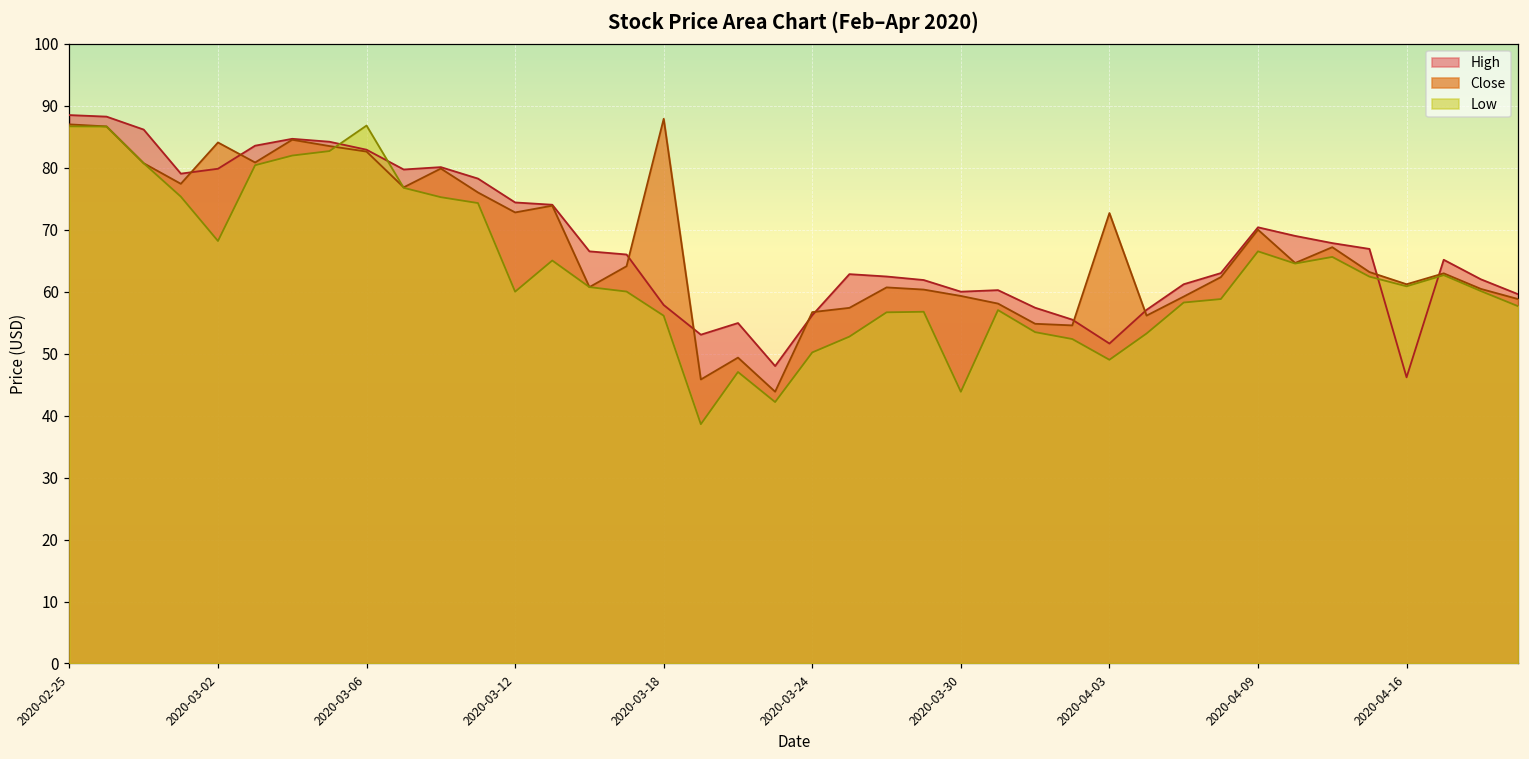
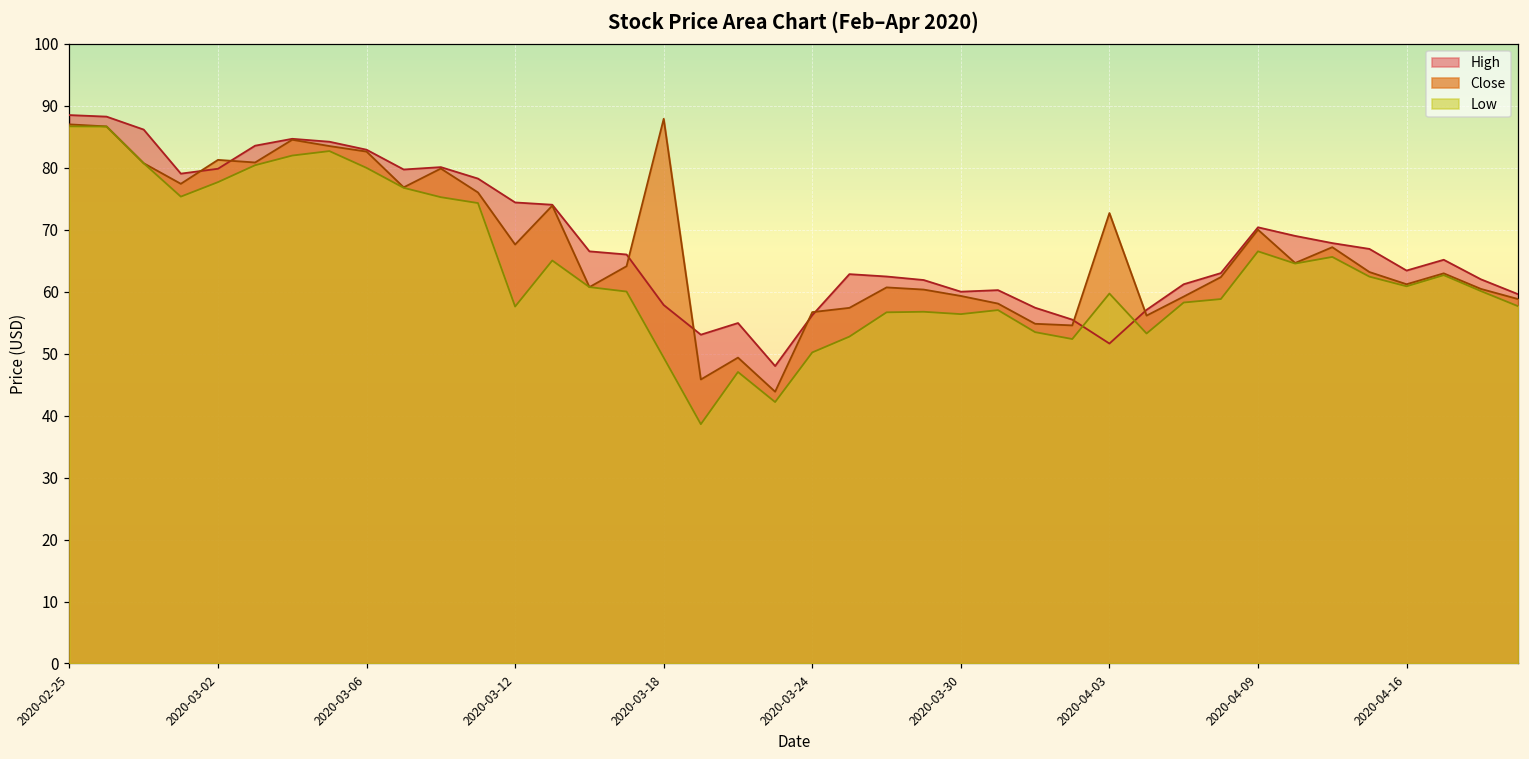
Close, 2020-03-02: 84 -> 81
Low, 2020-03-02: 68 -> 78
Low, 2020-03-06: 87 -> 80
Close, 2020-03-12: 73 -> 68
Low, 2020-03-12: 60 -> 58
Low, 2020-03-18: 56 -> 49
Low, 2020-03-30: 44 -> 56
Low, 2020-04-03: 49 -> 60
High, 2020-04-16: 46 -> 63
